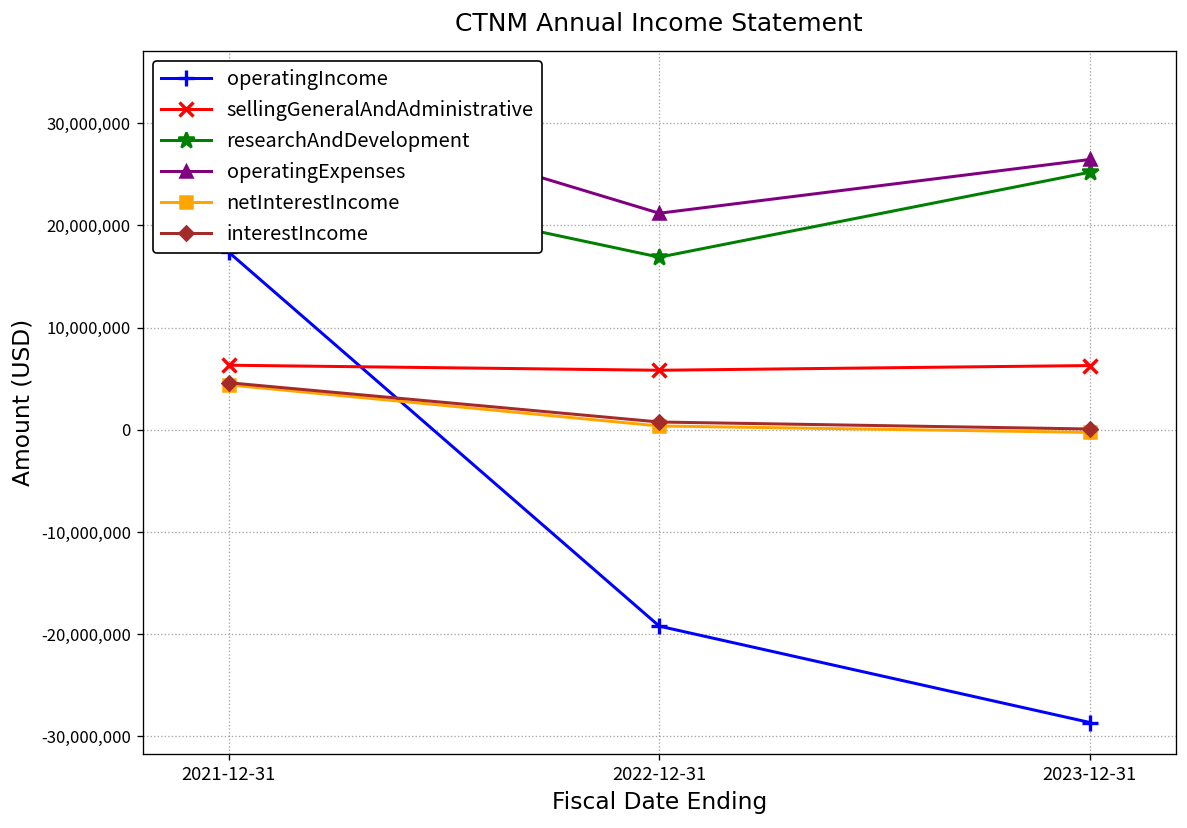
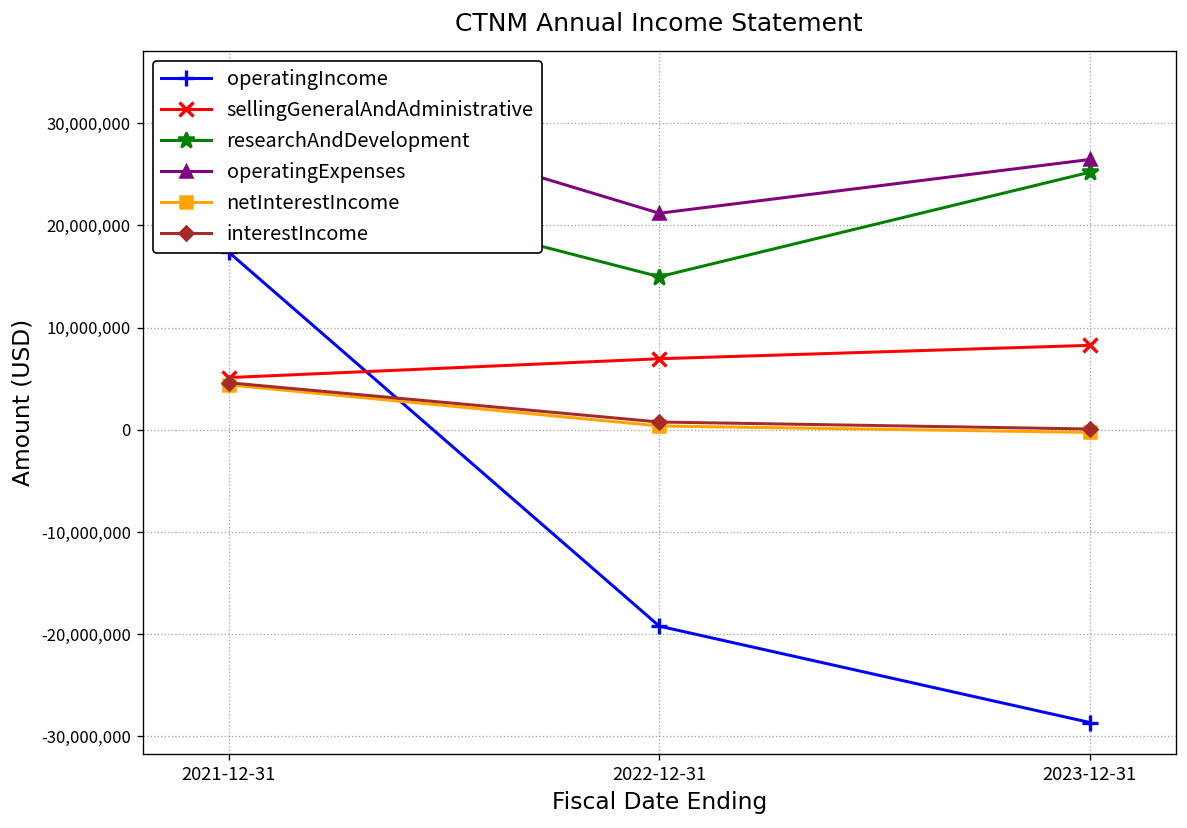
sellingGeneralAndAdministrative, 2021-12-31: 6,000,000 -> 5,000,000
sellingGeneralAndAdministrative, 2022-12-31: 6,000,000 -> 7,000,000
researchAndDevelopment, 2022-12-31: 17,000,000 -> 15,000,000
sellingGeneralAndAdministrative, 2023-12-31: 6,000,000 -> 8,000,000
